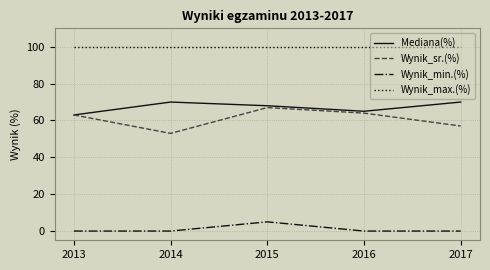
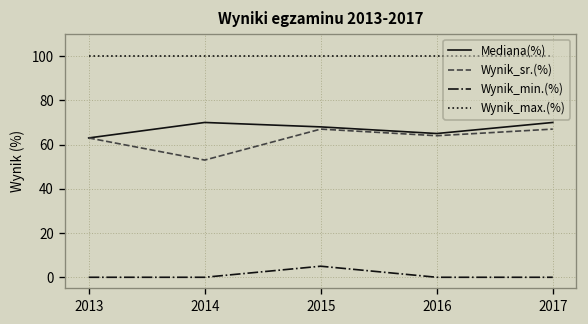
Wynik_sr.(%), 2017: 57 -> 67
